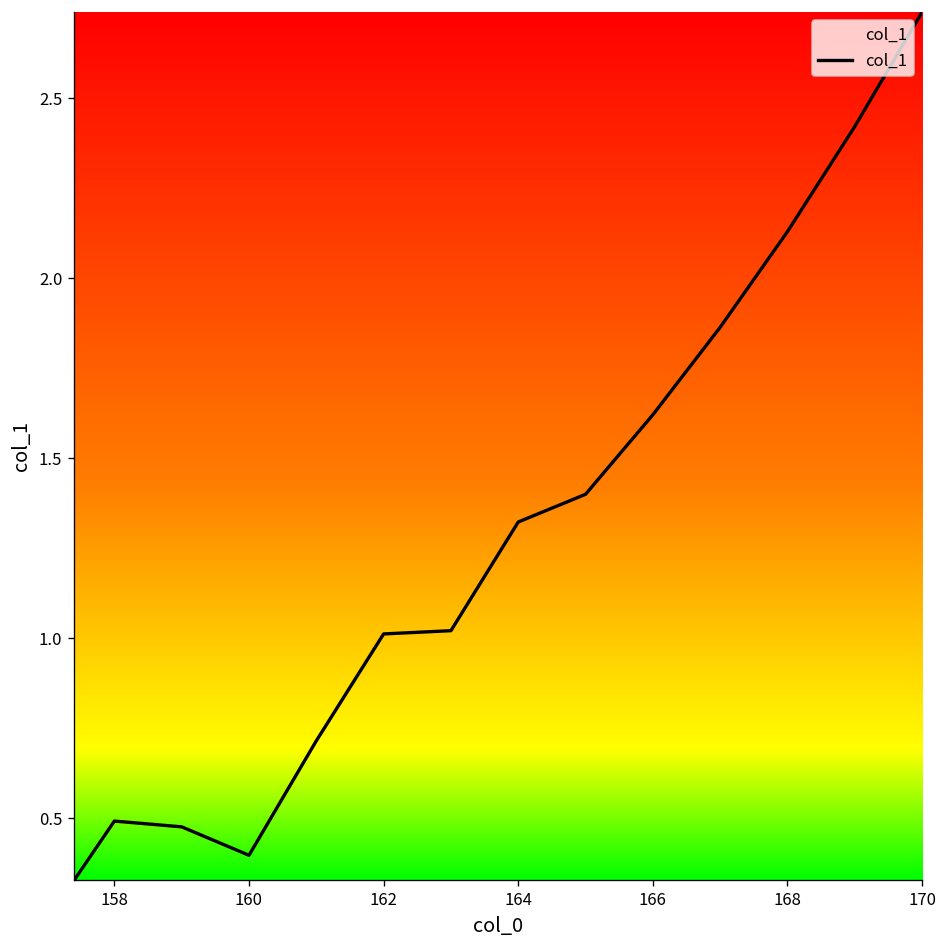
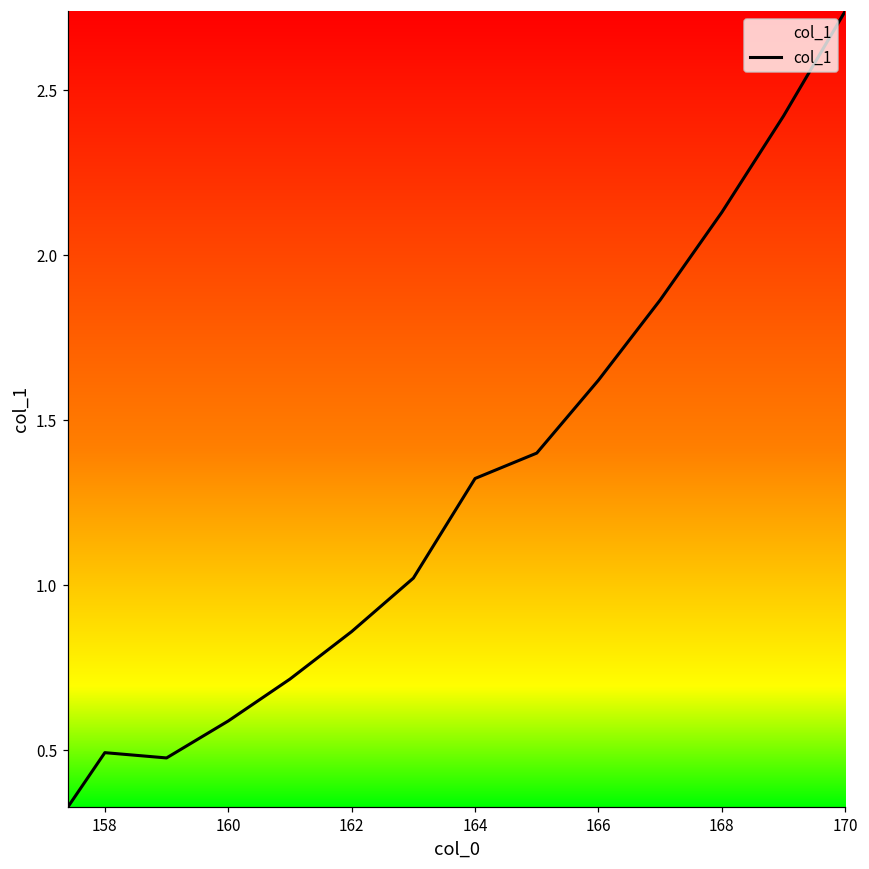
160: 0.40 -> 0.59
162: 1.01 -> 0.86
